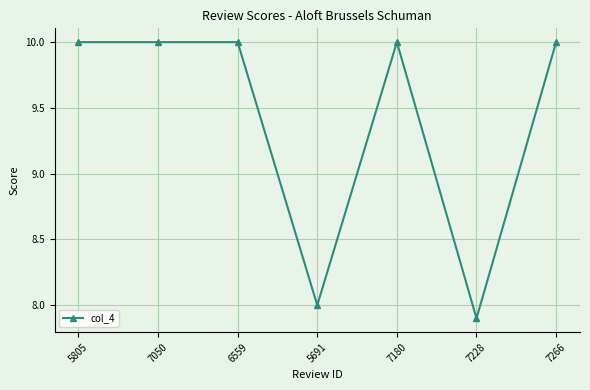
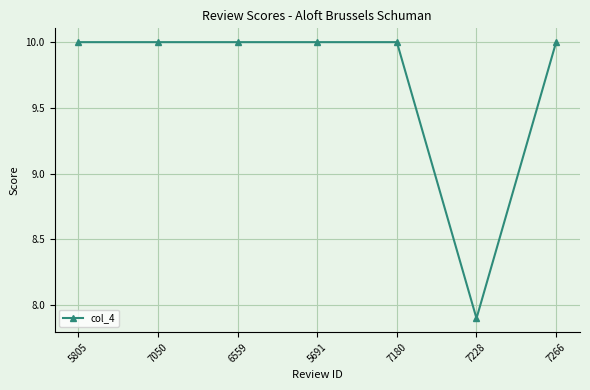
5691: 8 -> 10
